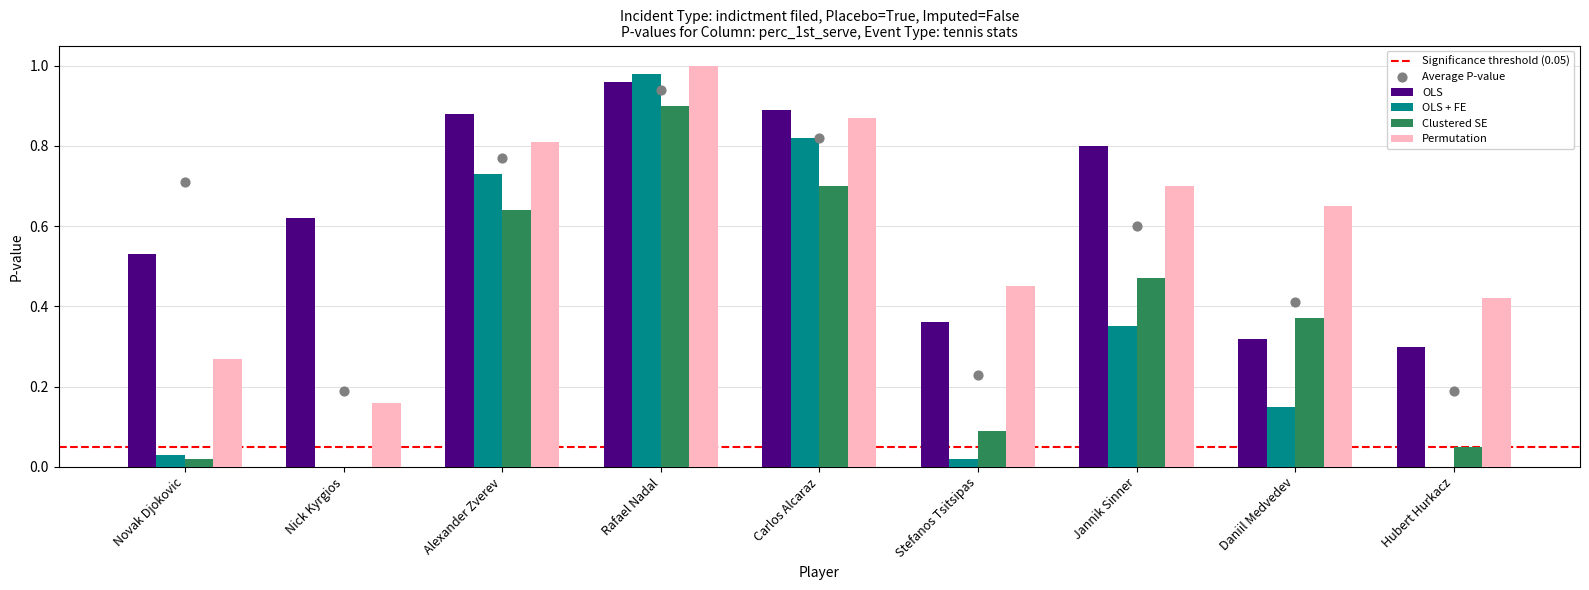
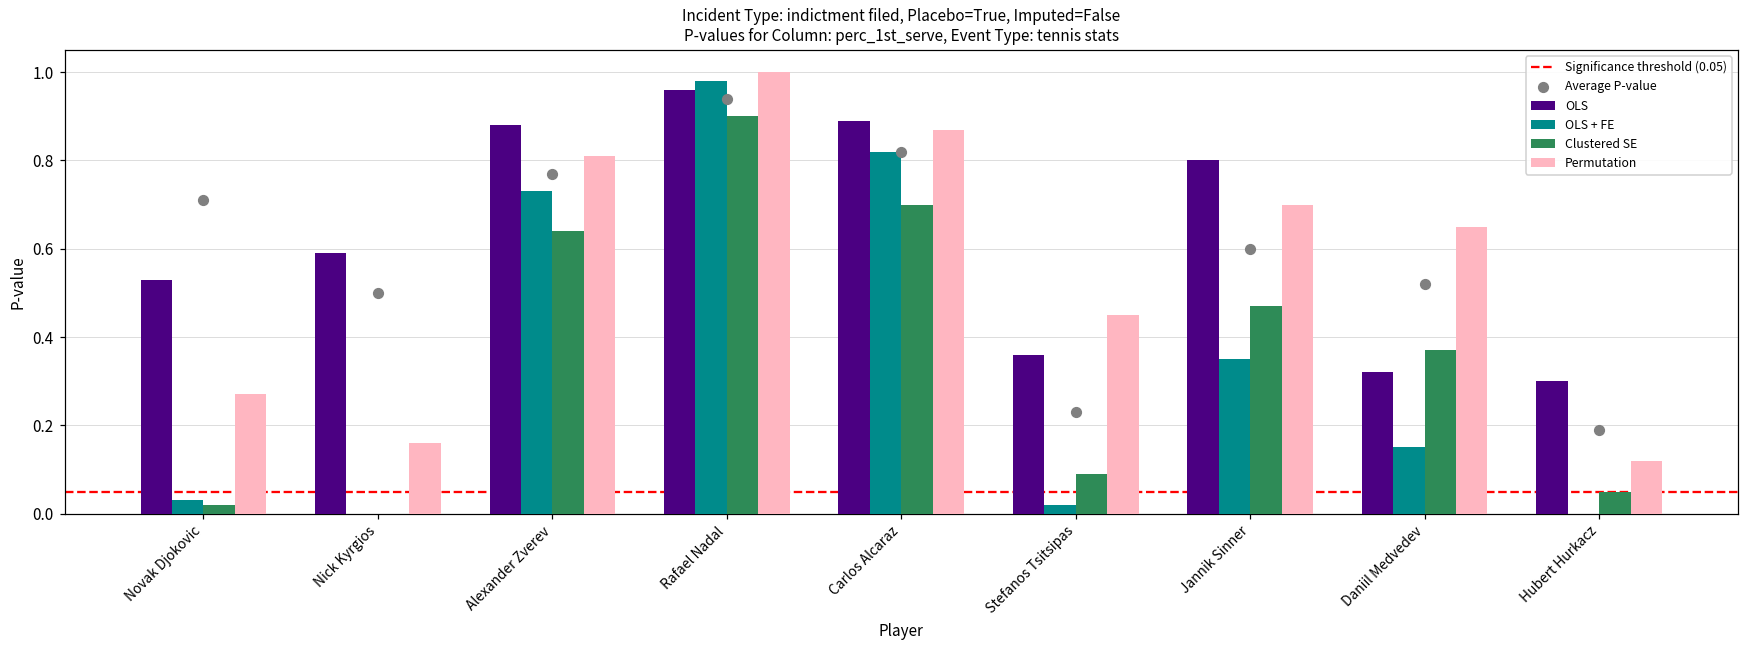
OLS, Nick Kyrgios: 0.62 -> 0.59
Average P-value, Nick Kyrgios: 0.19 -> 0.50
Average P-value, Daniil Medvedev: 0.41 -> 0.52
Permutation, Hubert Hurkacz: 0.42 -> 0.12
